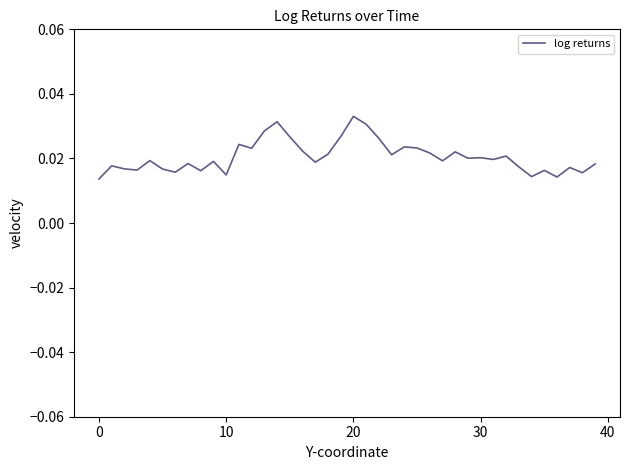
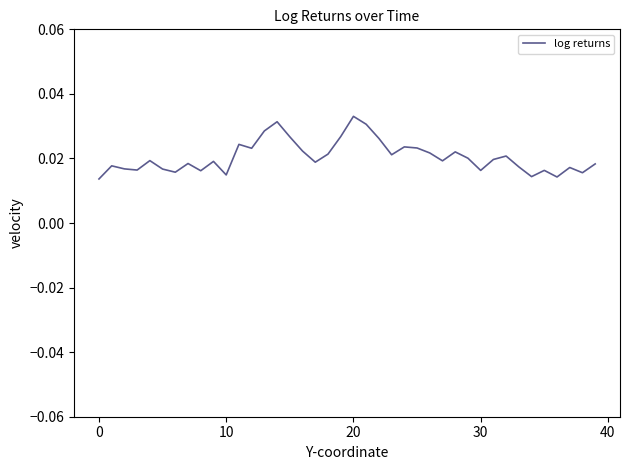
30: 0.020 -> 0.016
